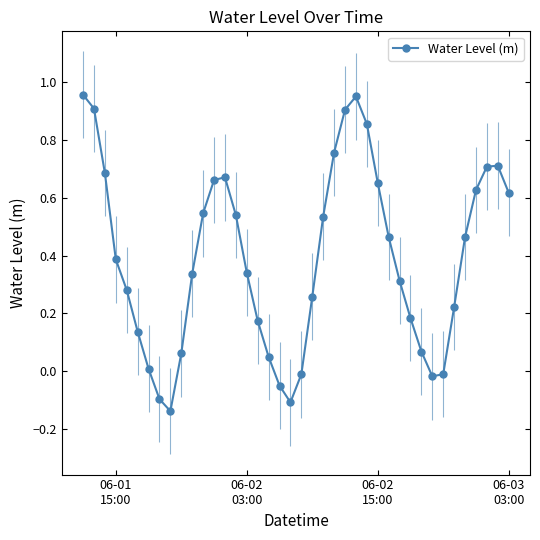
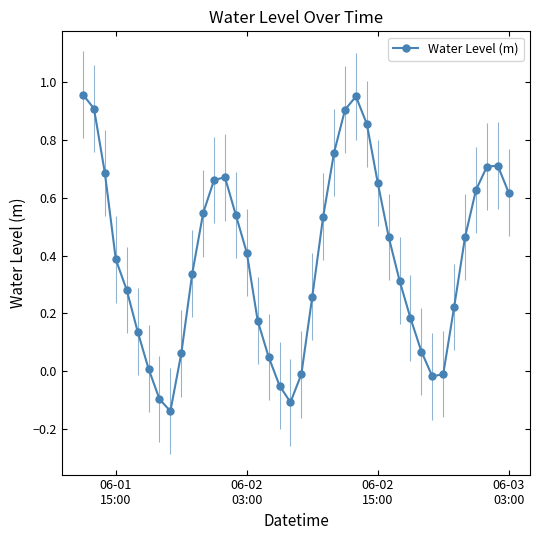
06-02 03:00: 0.34 -> 0.41
